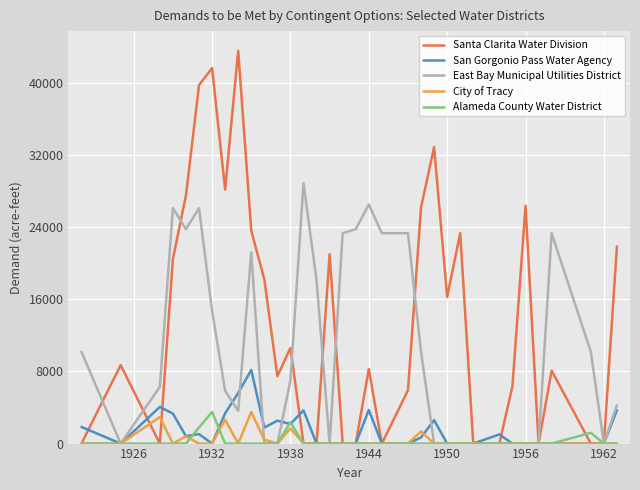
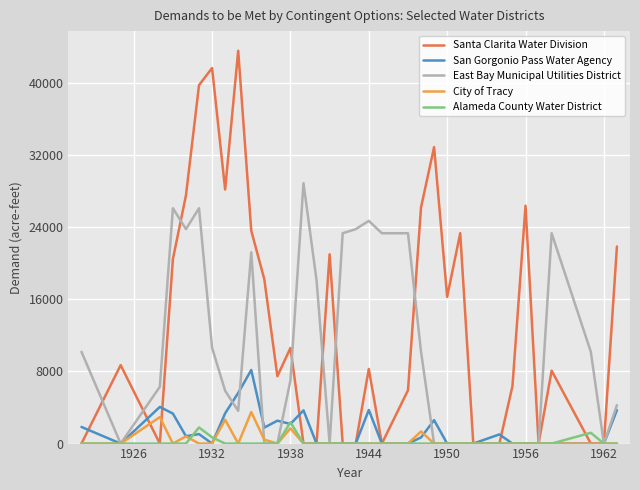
East Bay Municipal Utilities District, 1932: 15000 -> 11000
Alameda County Water District, 1932: 4000 -> 1000
East Bay Municipal Utilities District, 1944: 27000 -> 25000
